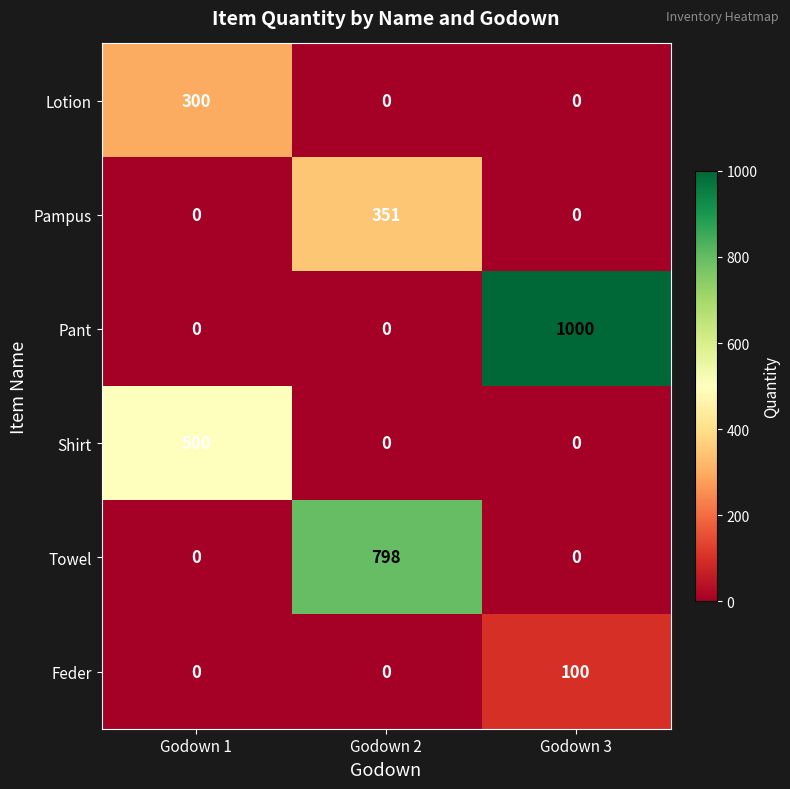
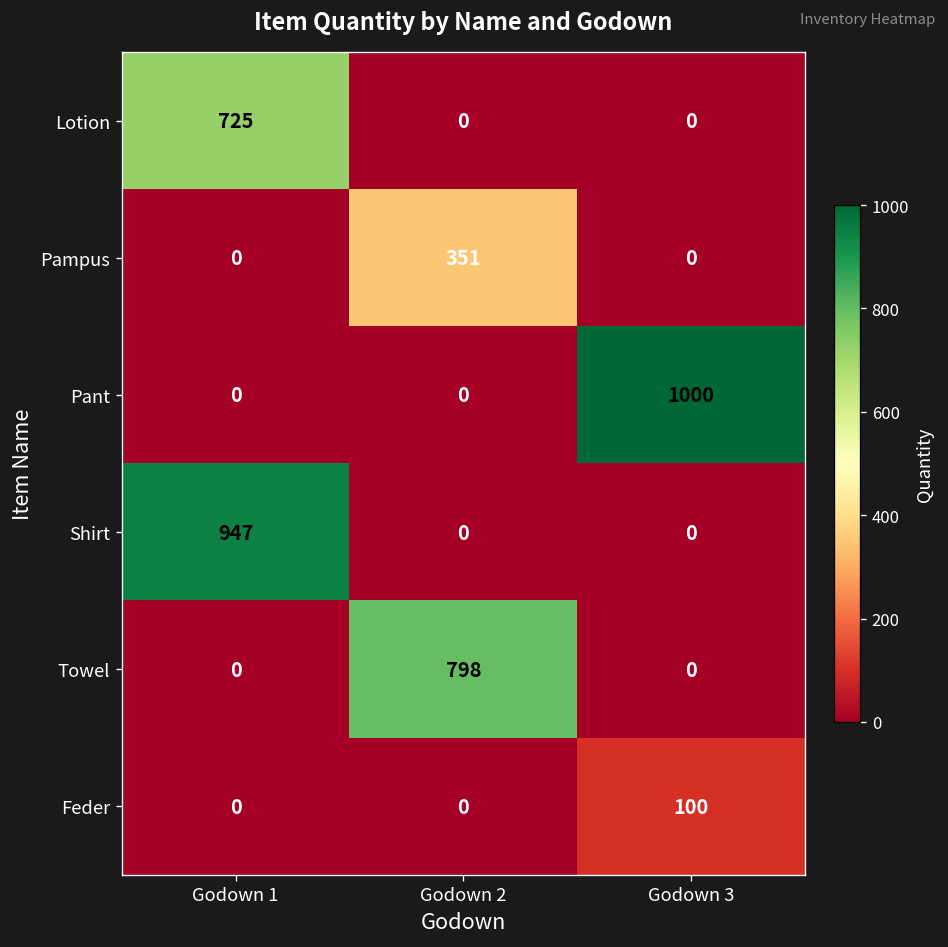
Lotion, Godown 1: 300 -> 725
Shirt, Godown 1: 500 -> 947
